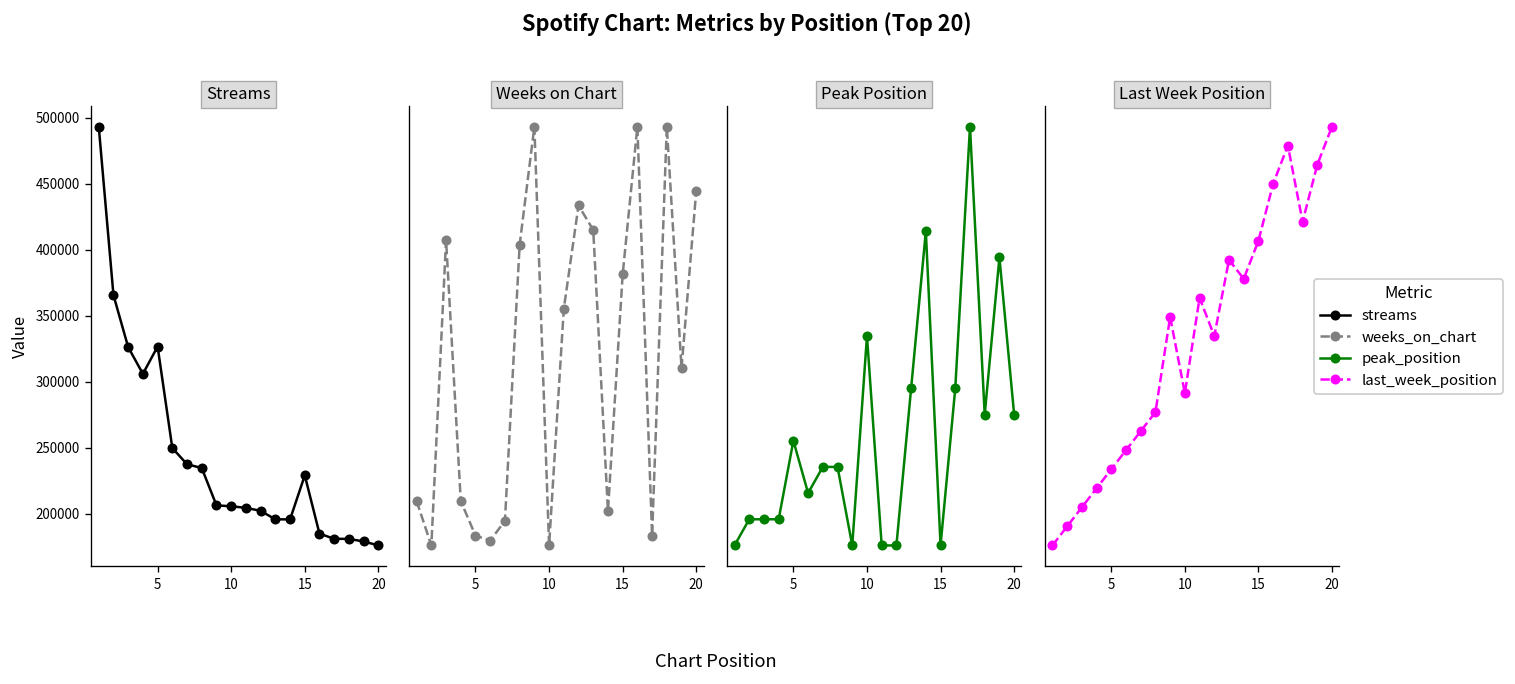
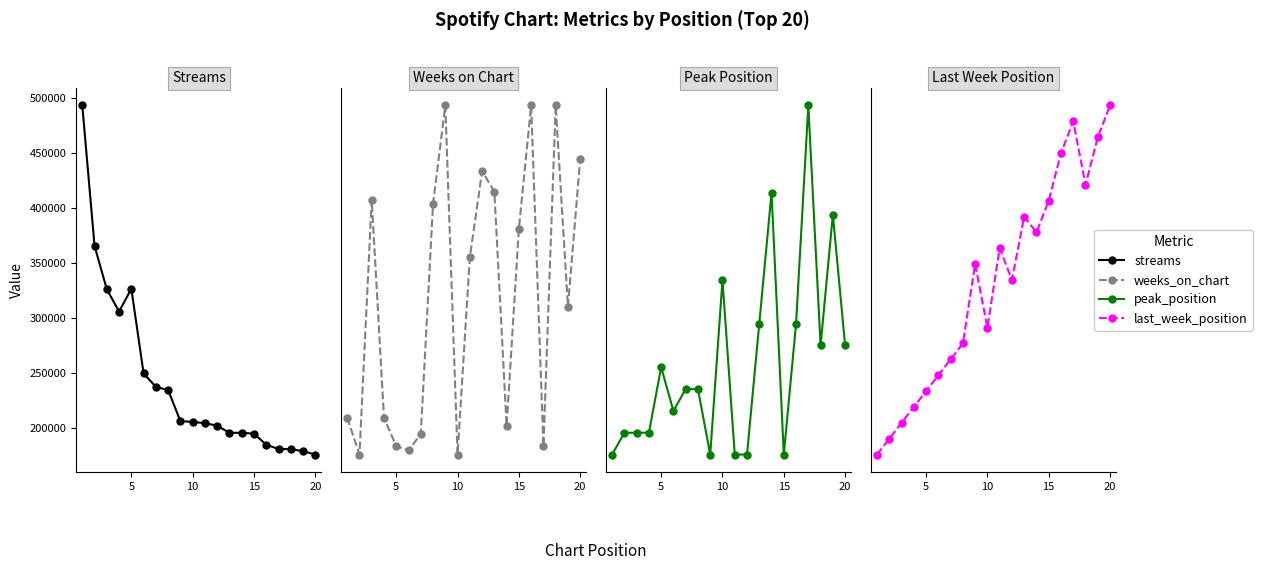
Streams, 15: 229000 -> 195000
